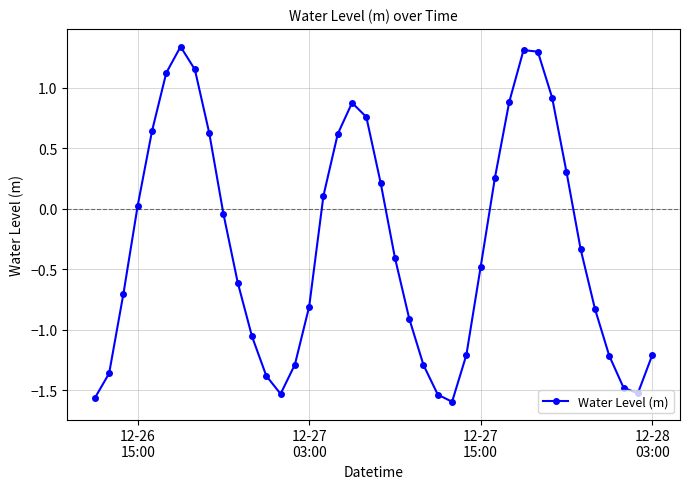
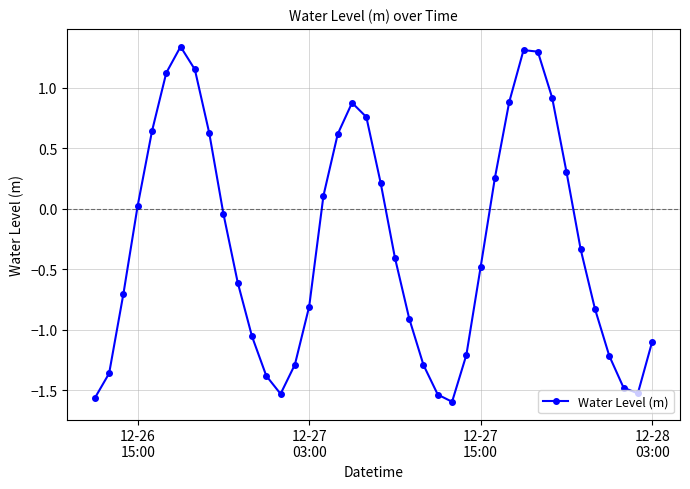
12-28 03:00: -1.21 -> -1.10
